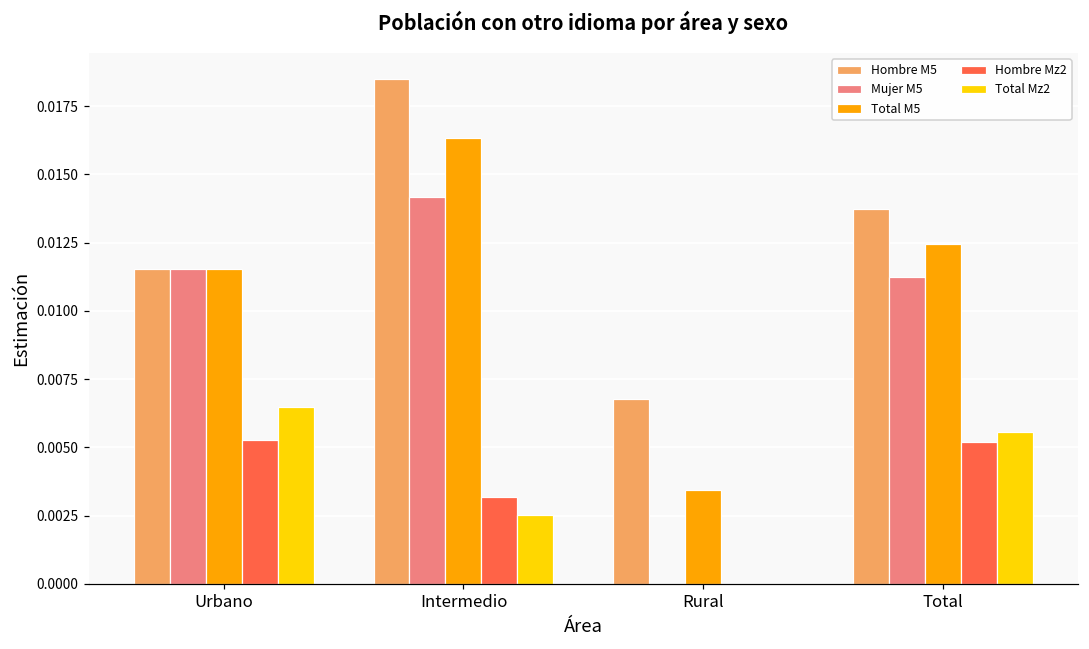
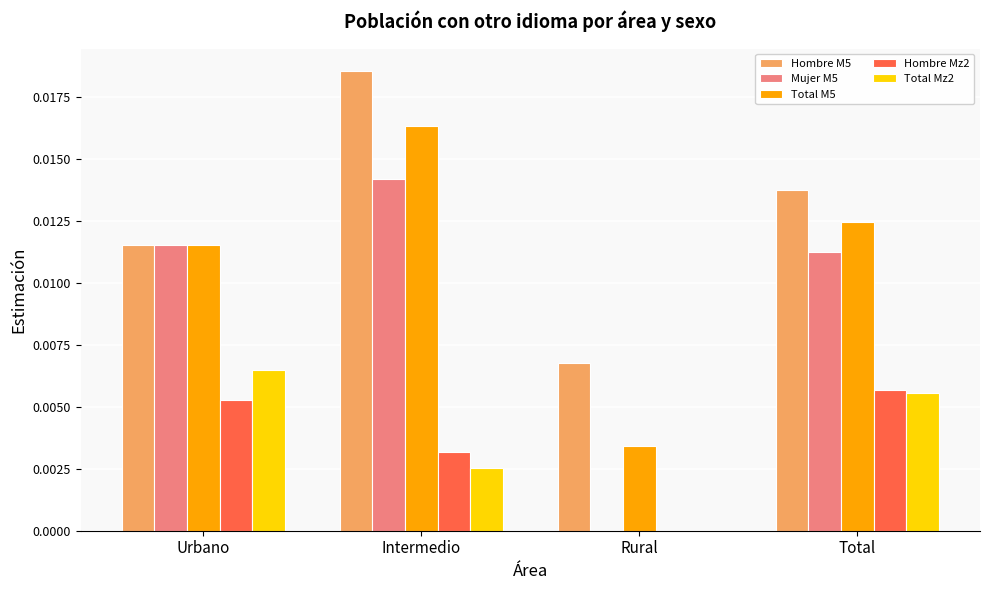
Hombre Mz2, Total: 0.0052 -> 0.0057
